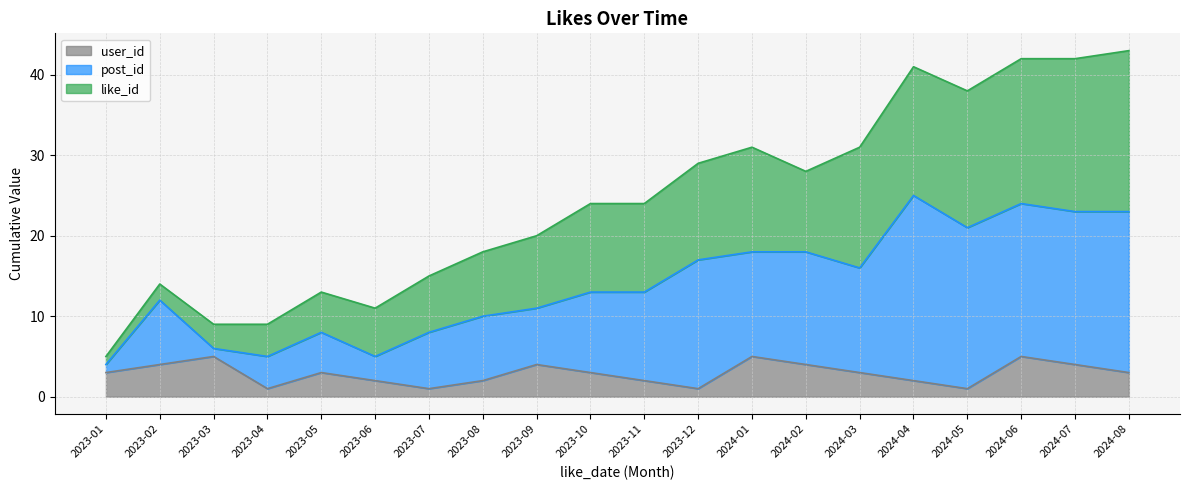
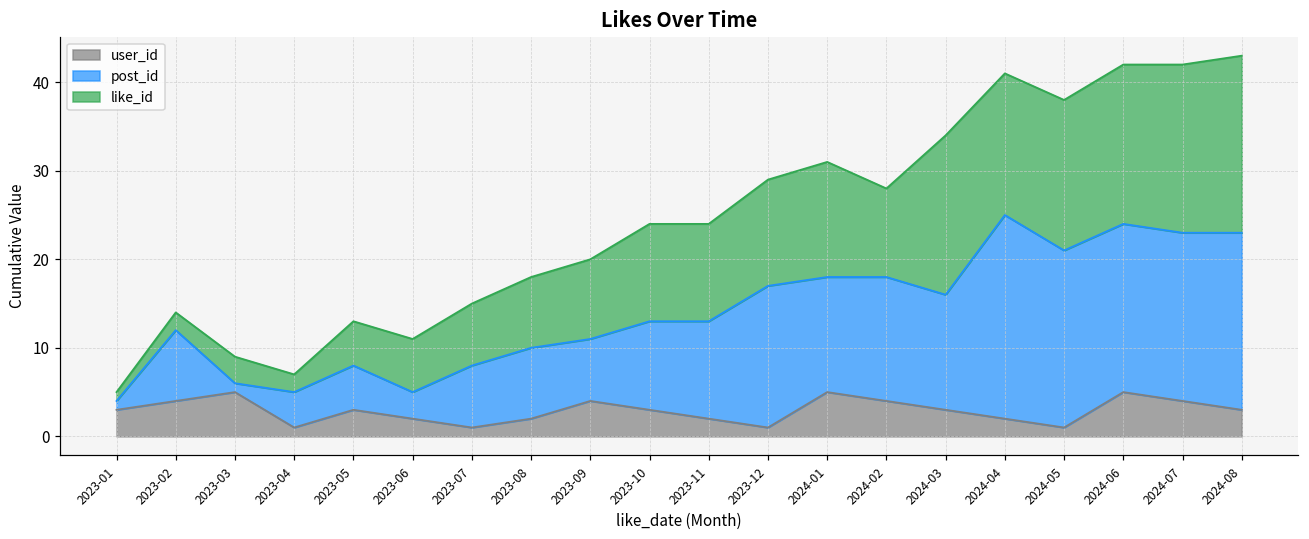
like_id, 2023-04: 4 -> 2
like_id, 2024-03: 15 -> 18
